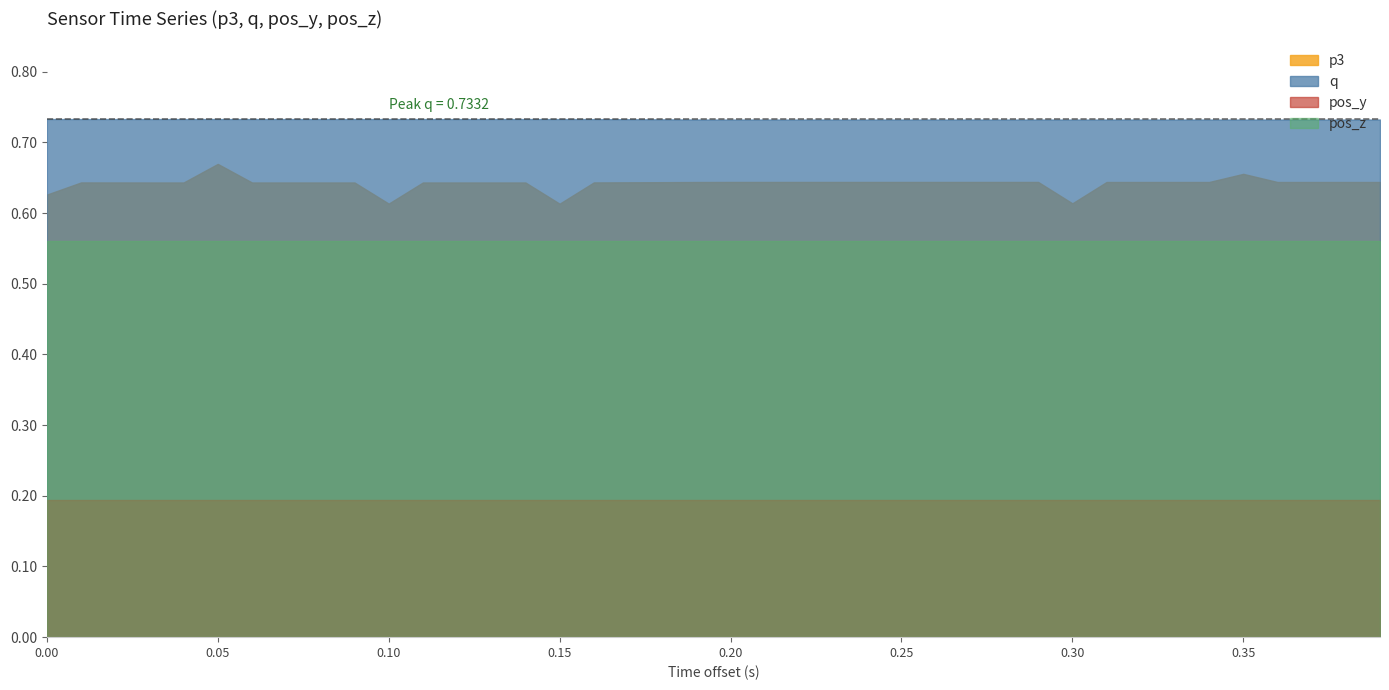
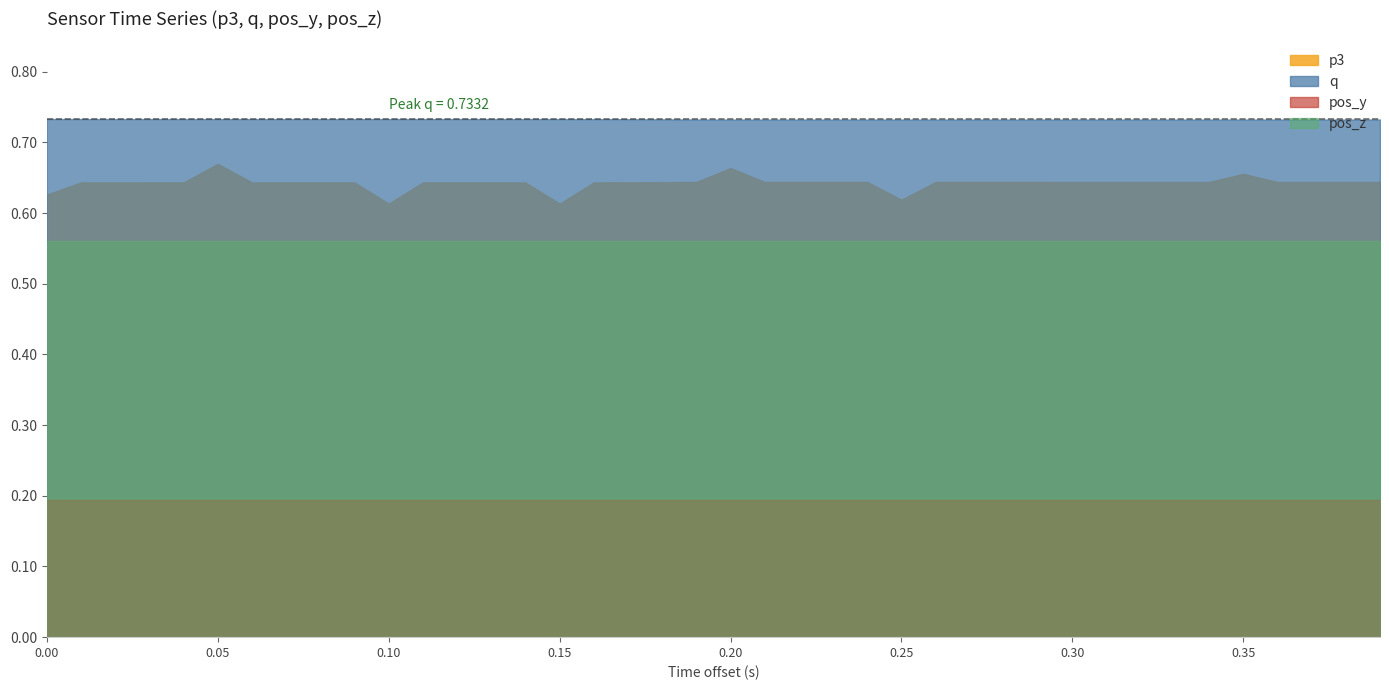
p3, 0.20: 0.64 -> 0.66
p3, 0.25: 0.64 -> 0.62
p3, 0.30: 0.61 -> 0.64
